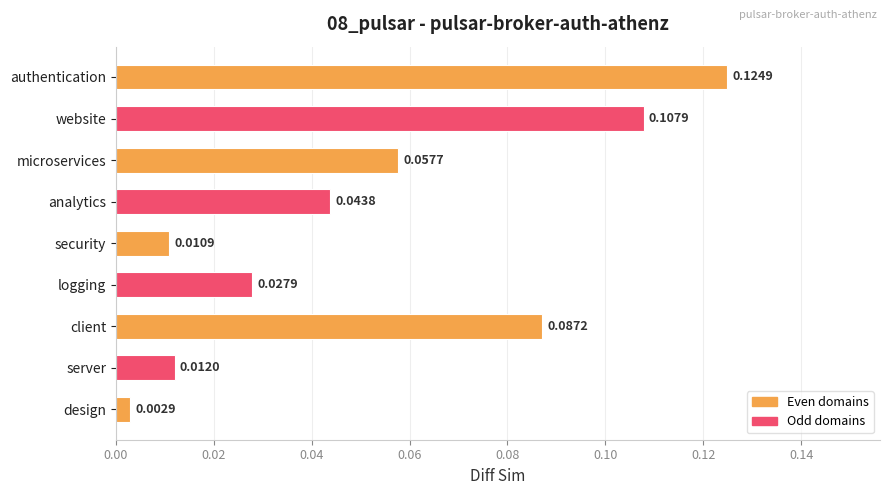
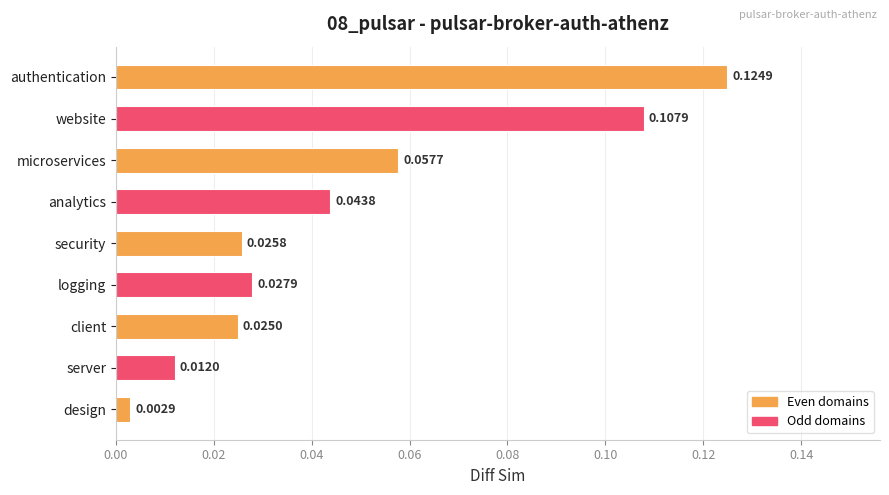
security: 0.0109 -> 0.0258
client: 0.0872 -> 0.0250
